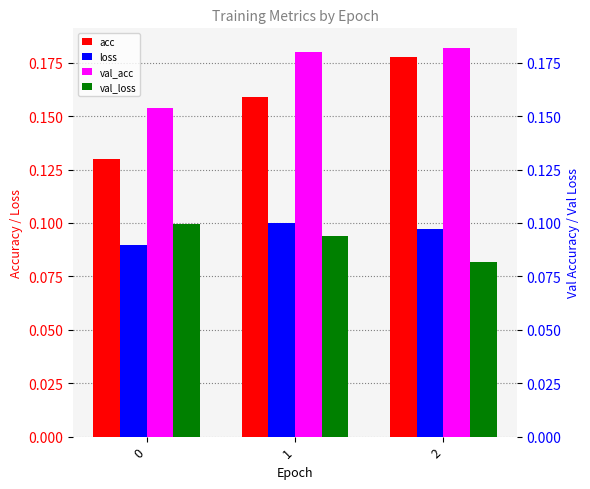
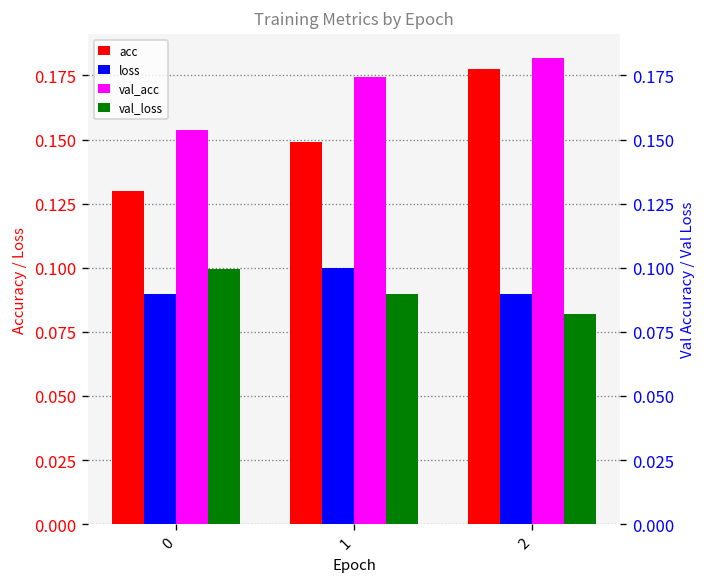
acc, 1: 0.159 -> 0.149
val_acc, 1: 0.180 -> 0.174
val_loss, 1: 0.094 -> 0.090
loss, 2: 0.097 -> 0.090
